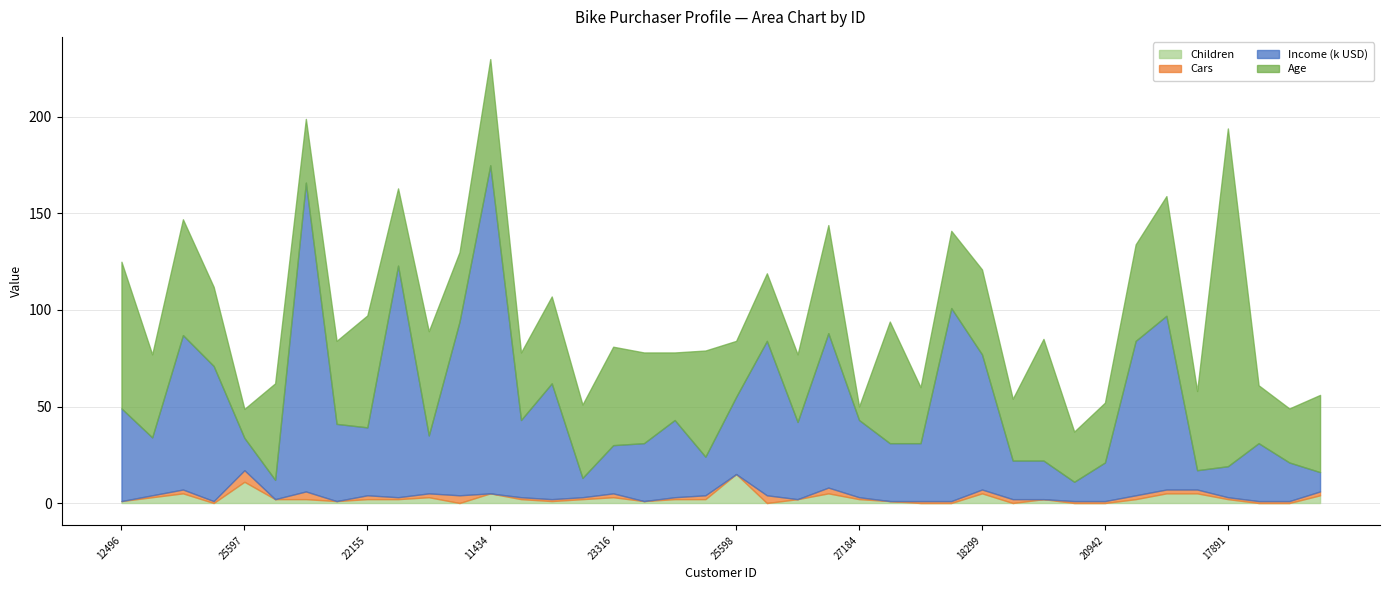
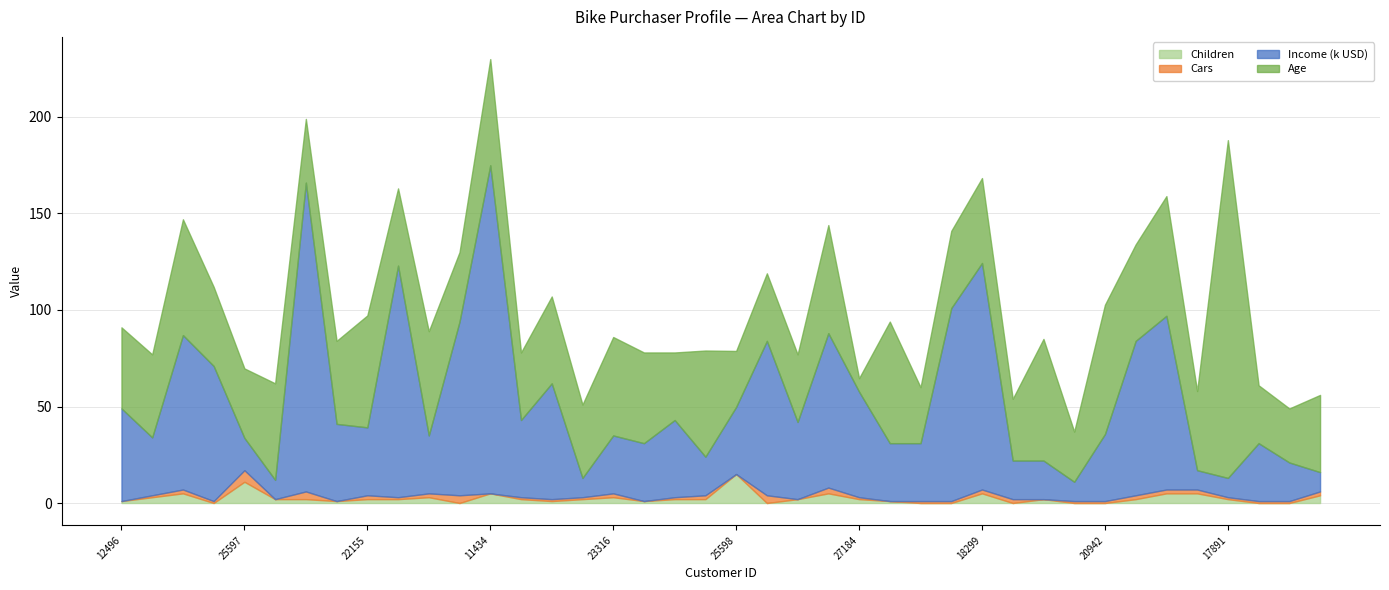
Age, 12496: 76 -> 42
Age, 25597: 15 -> 36
Income (k USD), 23316: 25 -> 30
Income (k USD), 25598: 40 -> 35
Income (k USD), 27184: 40 -> 55
Income (k USD), 18299: 70 -> 117
Income (k USD), 20942: 20 -> 35
Age, 20942: 31 -> 67
Income (k USD), 17891: 16 -> 10
